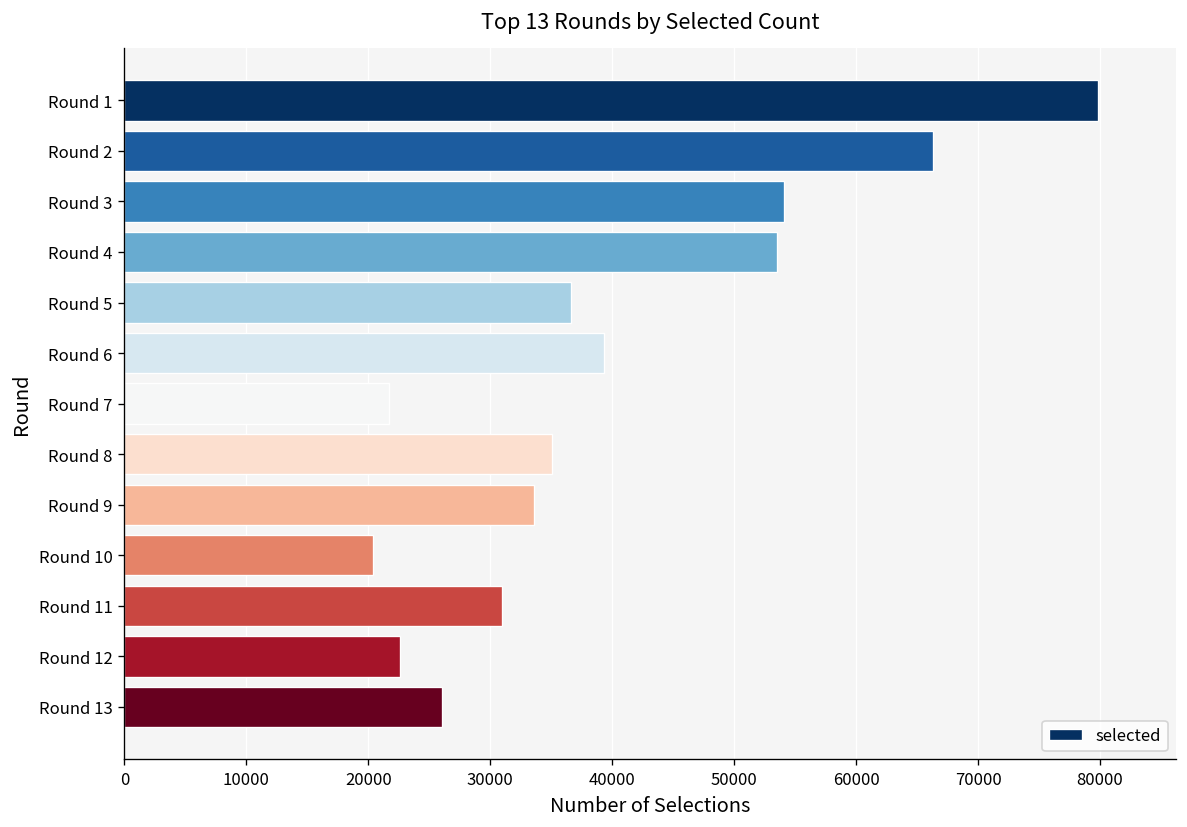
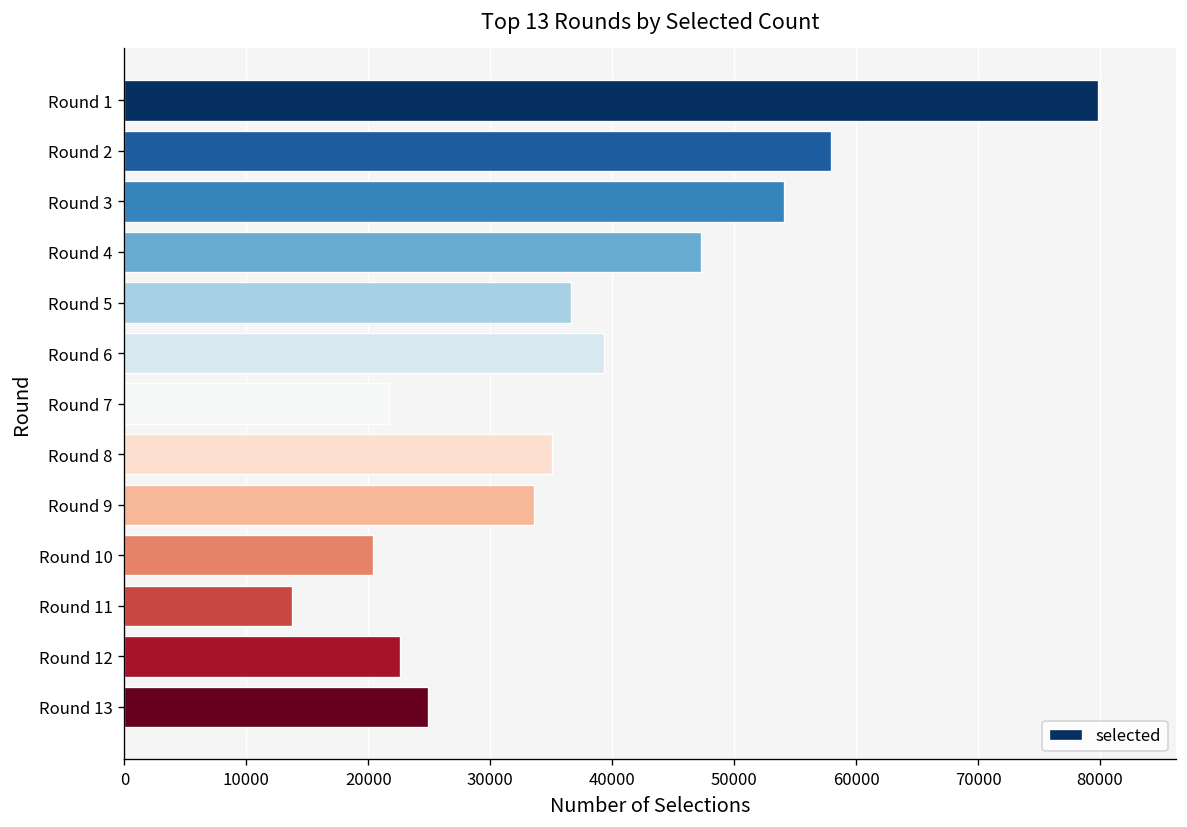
Round 2: 66300 -> 57900
Round 4: 53500 -> 47300
Round 11: 30900 -> 13800
Round 13: 26000 -> 24900
